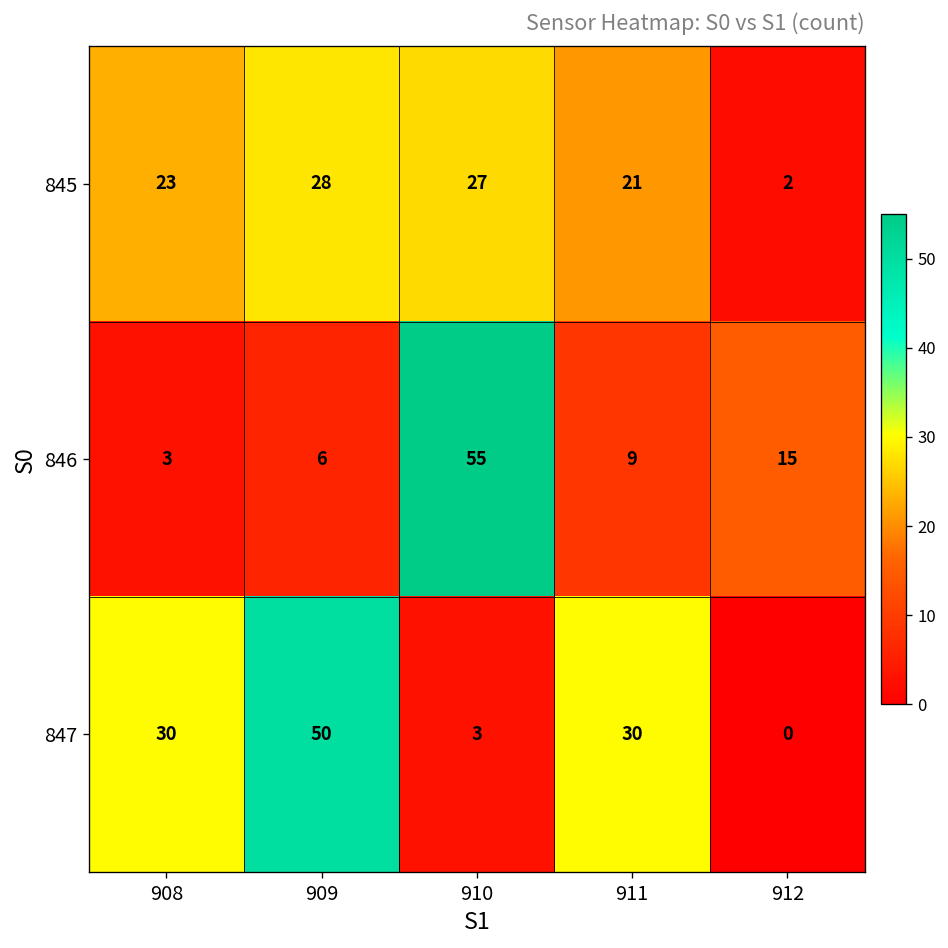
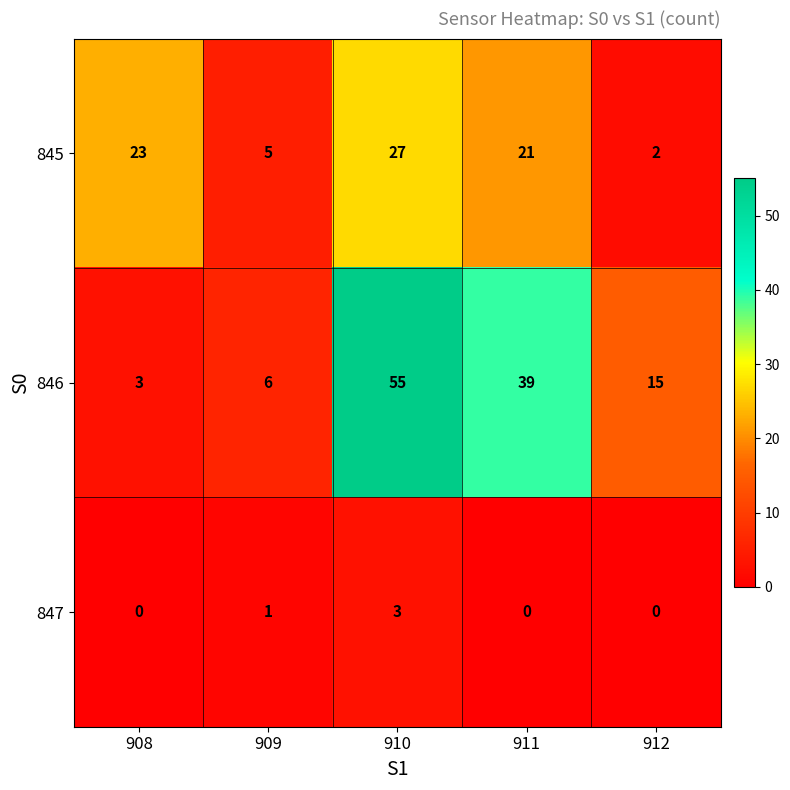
845, 909: 28 -> 5
846, 911: 9 -> 39
847, 908: 30 -> 0
847, 909: 50 -> 1
847, 911: 30 -> 0
